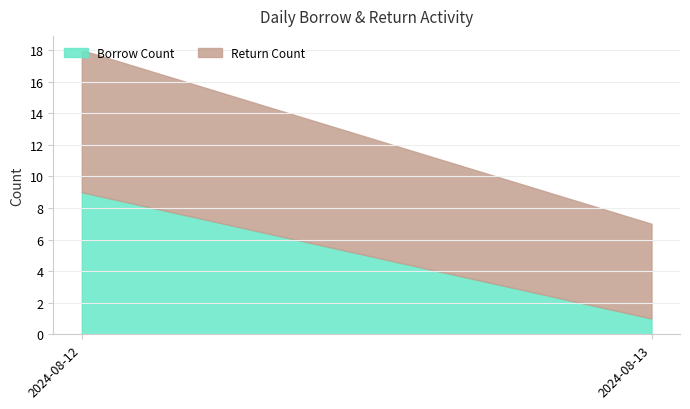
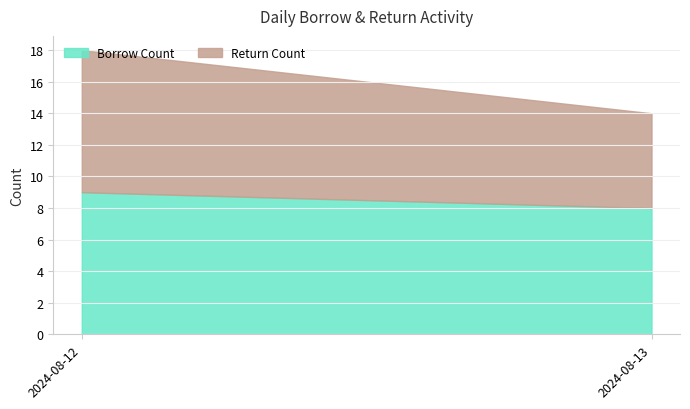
Borrow Count, 2024-08-13: 1 -> 8
